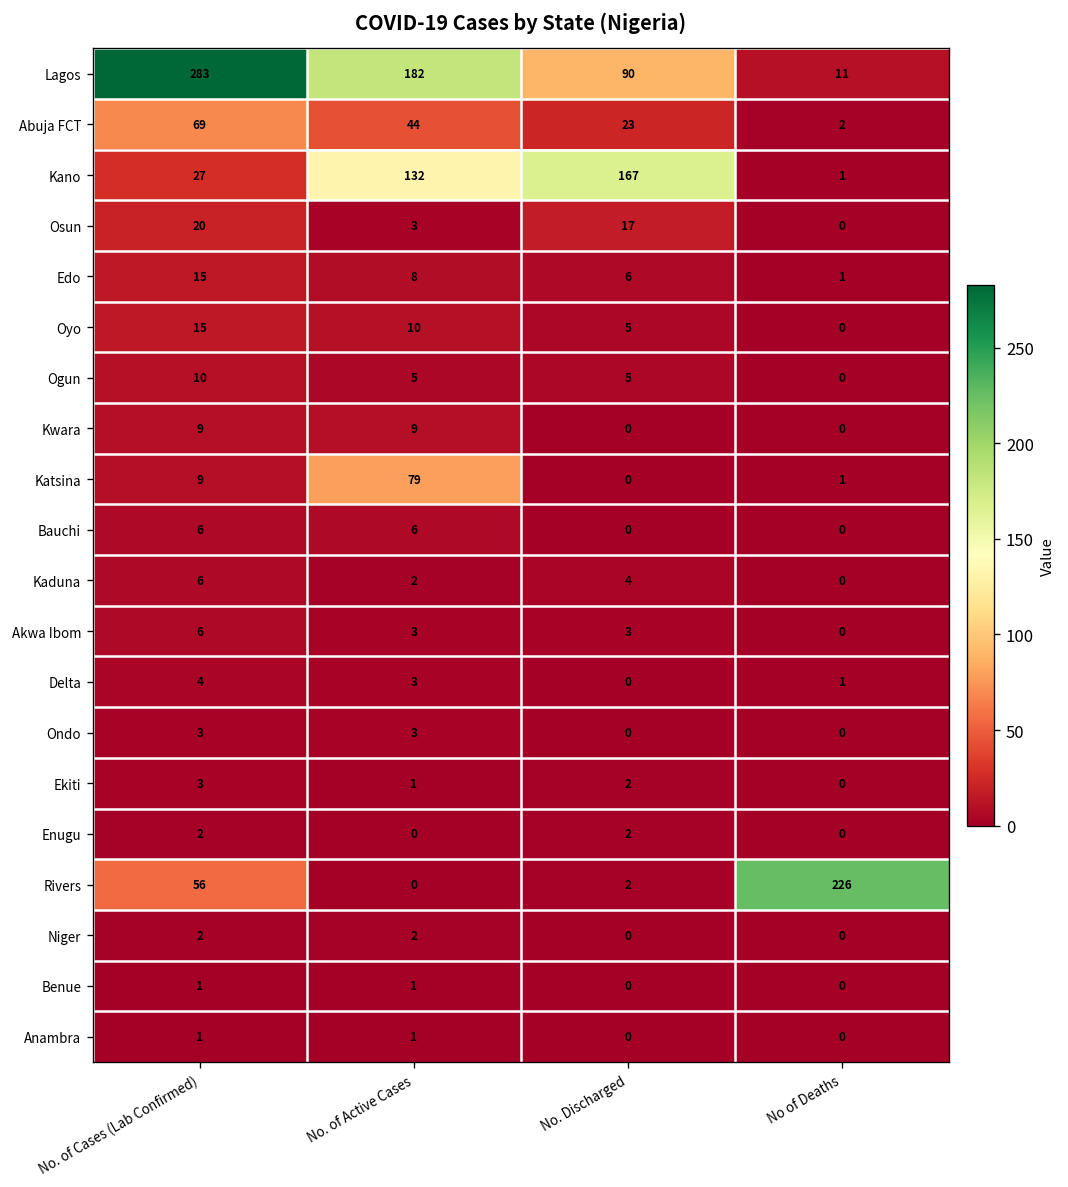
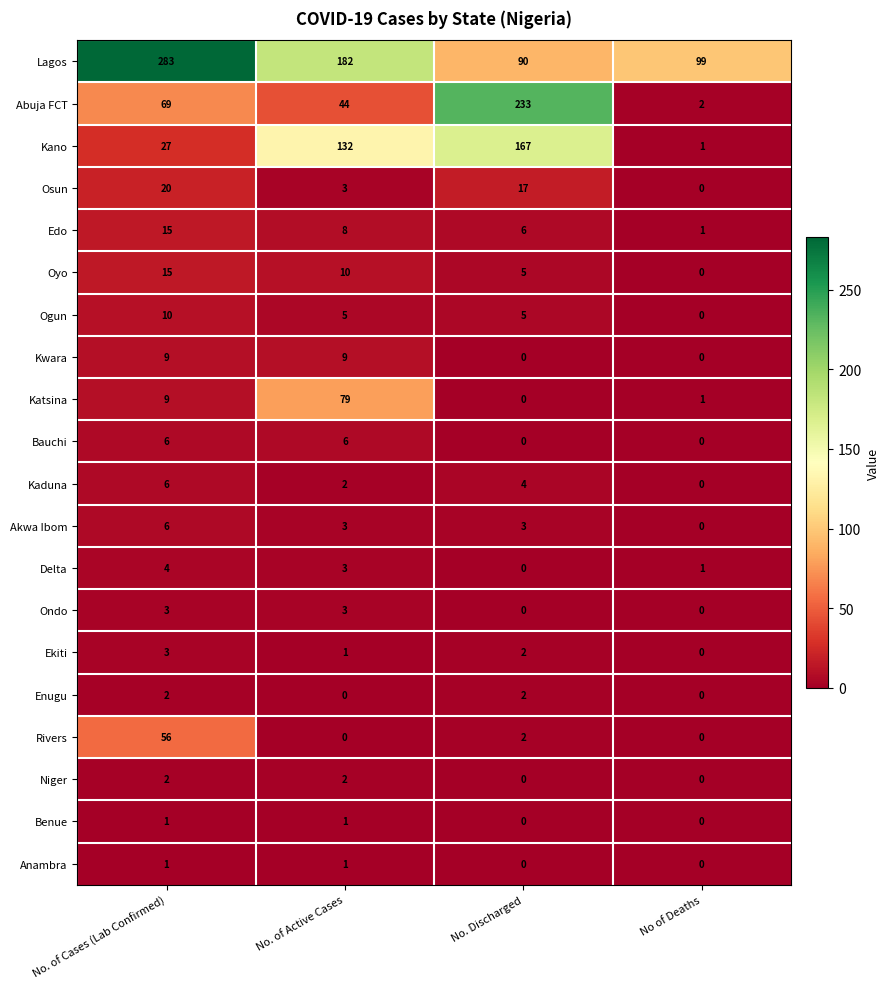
Lagos, No of Deaths: 11 -> 99
Abuja FCT, No. Discharged: 23 -> 233
Rivers, No of Deaths: 226 -> 0
